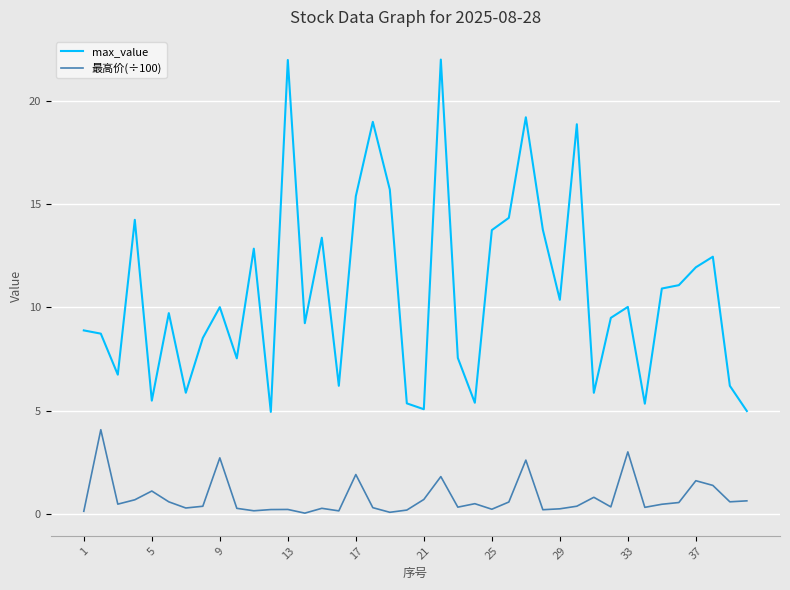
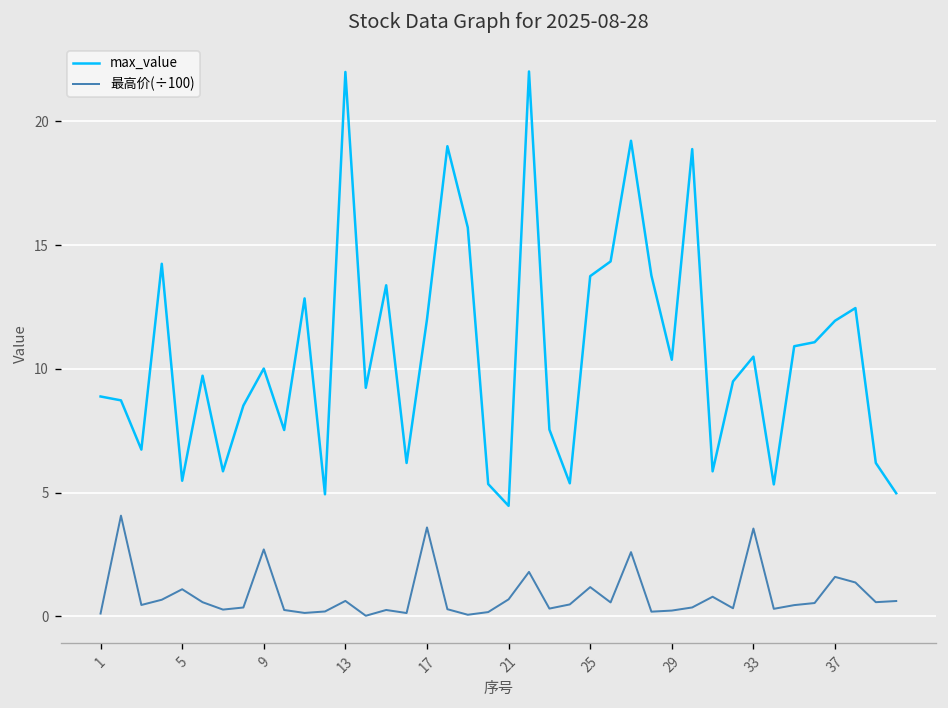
最高价(÷100), 13: 0.2 -> 0.6
max_value, 17: 15.4 -> 12.0
最高价(÷100), 17: 1.9 -> 3.6
max_value, 21: 5.1 -> 4.5
最高价(÷100), 25: 0.2 -> 1.2
max_value, 33: 10.0 -> 10.5
最高价(÷100), 33: 3.0 -> 3.6
